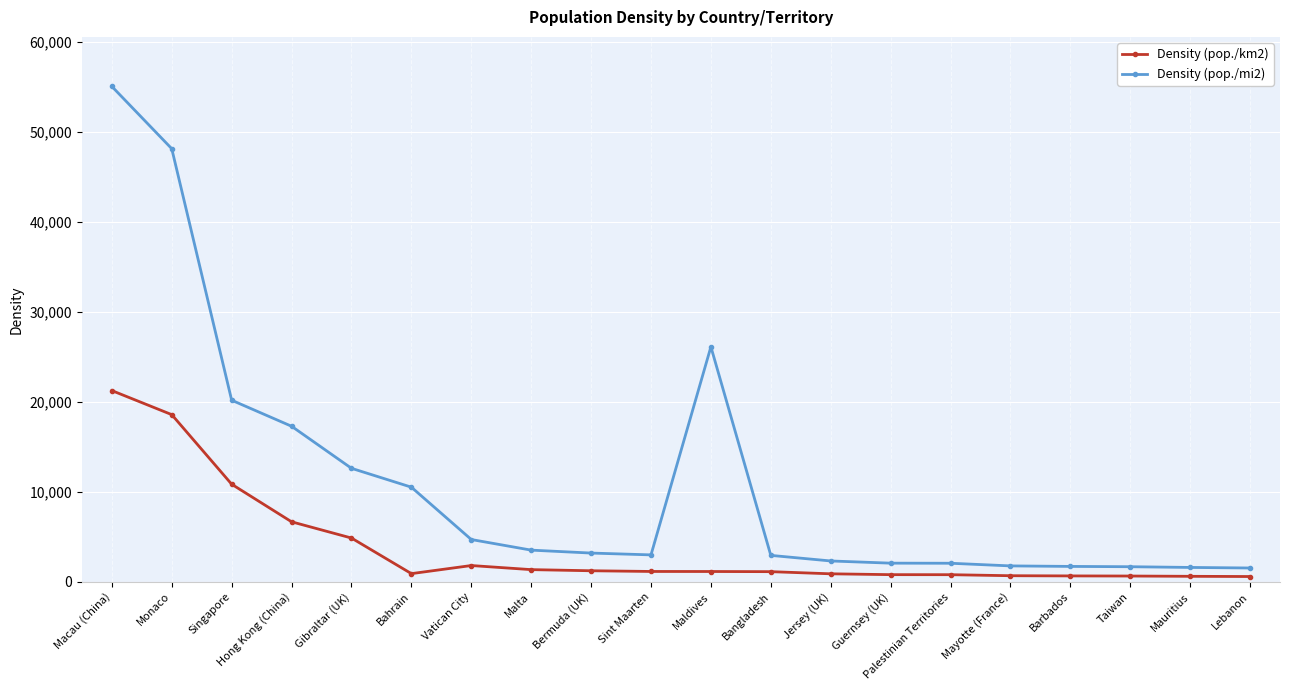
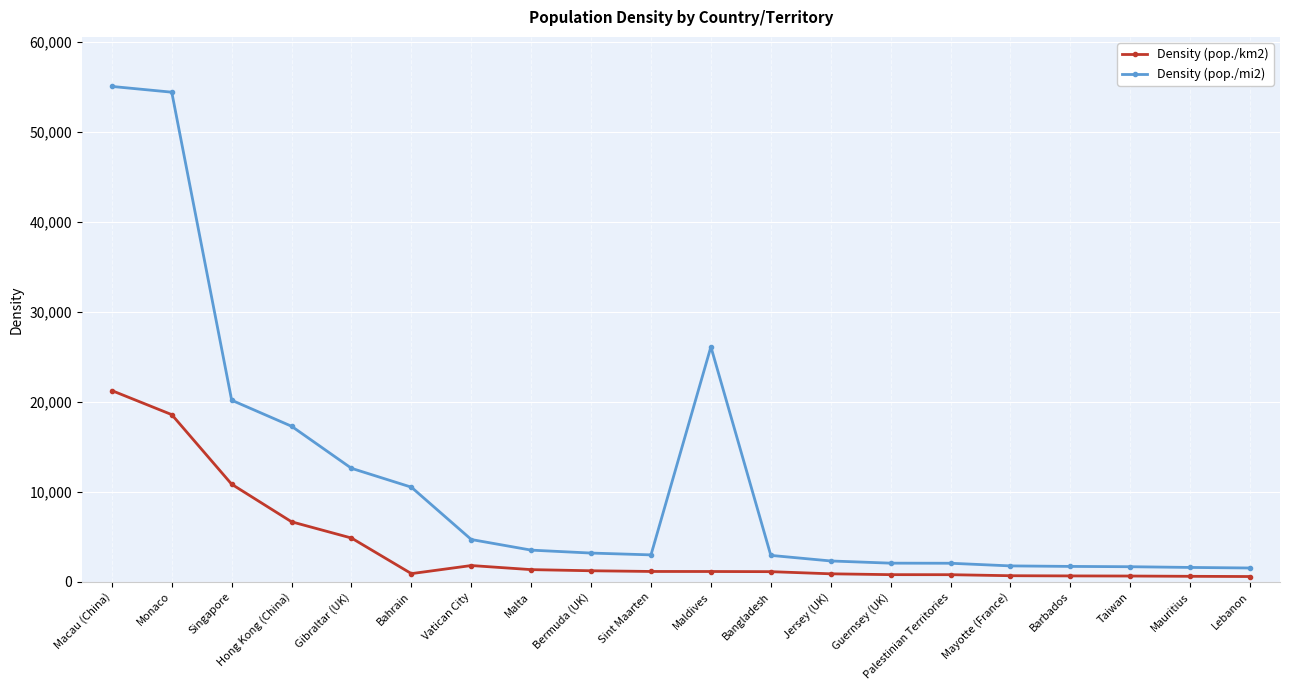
Density (pop./mi2), Monaco: 48,000 -> 54,000
